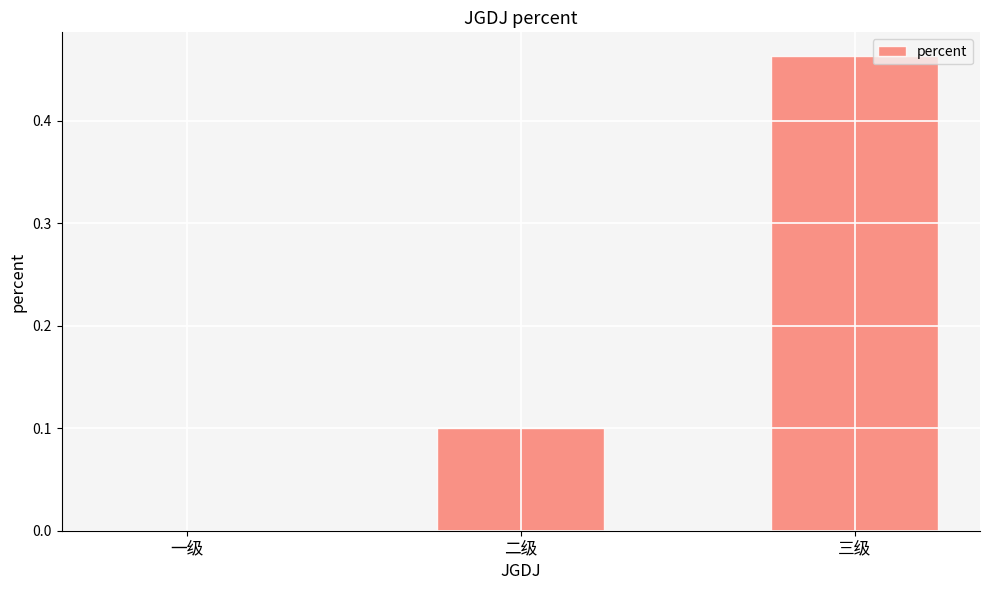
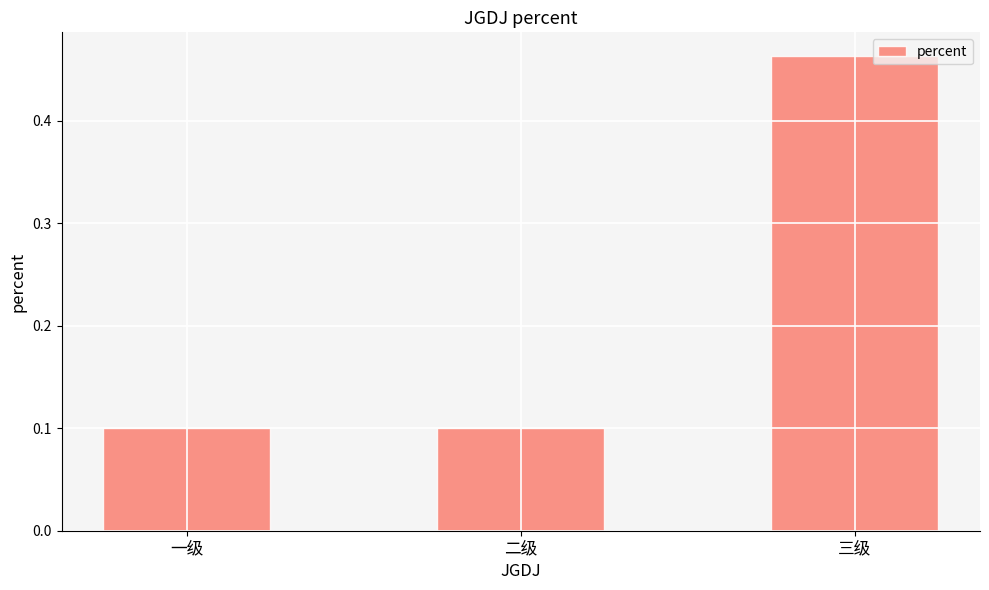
一级: 0.0 -> 0.1
